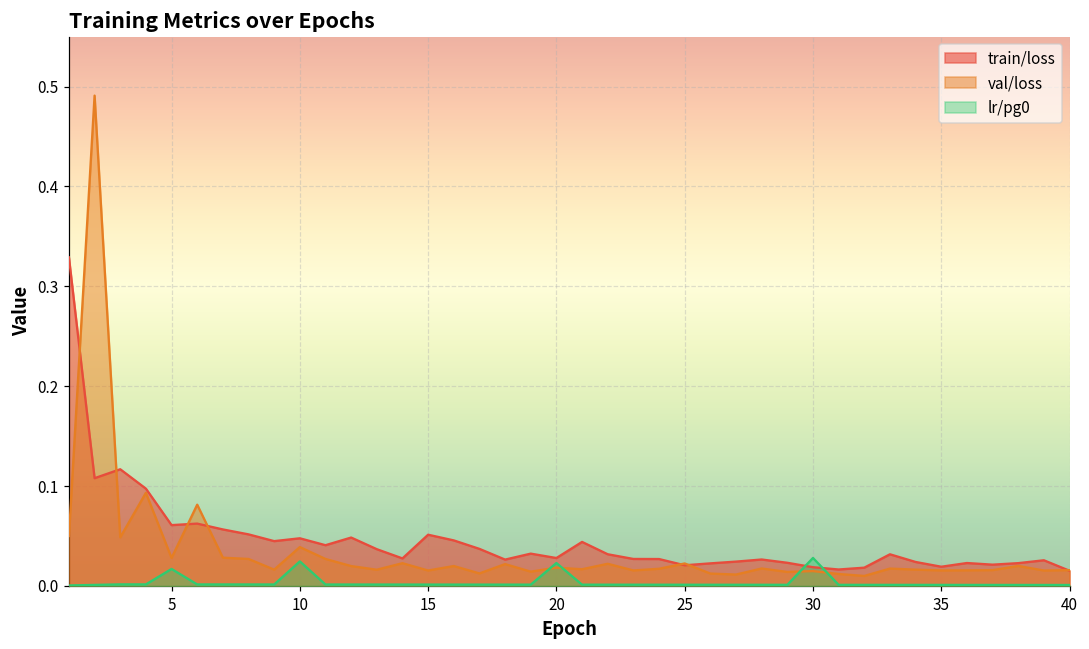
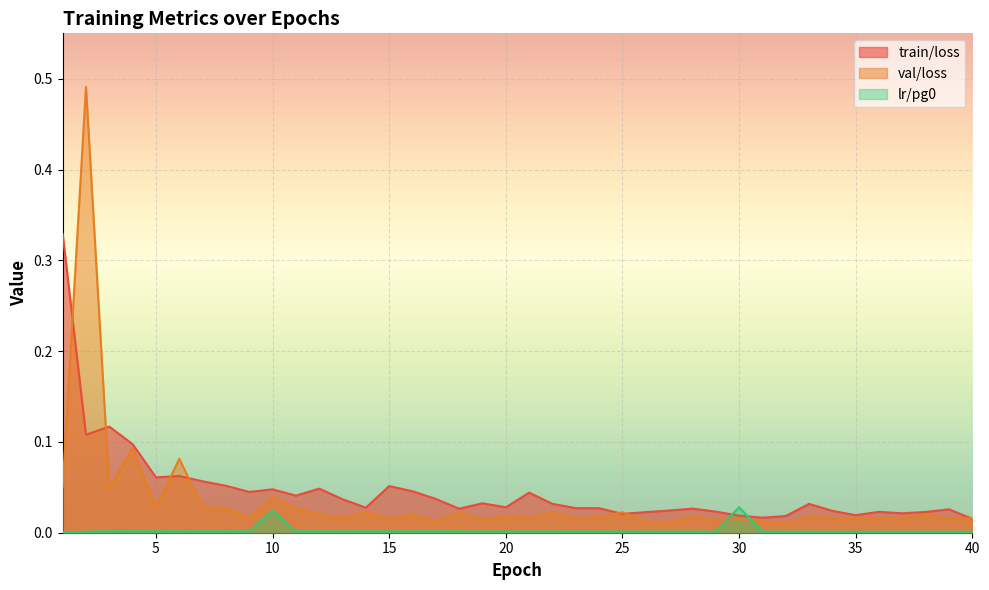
lr/pg0, 5: 0.02 -> 0.00
lr/pg0, 20: 0.02 -> 0.00
